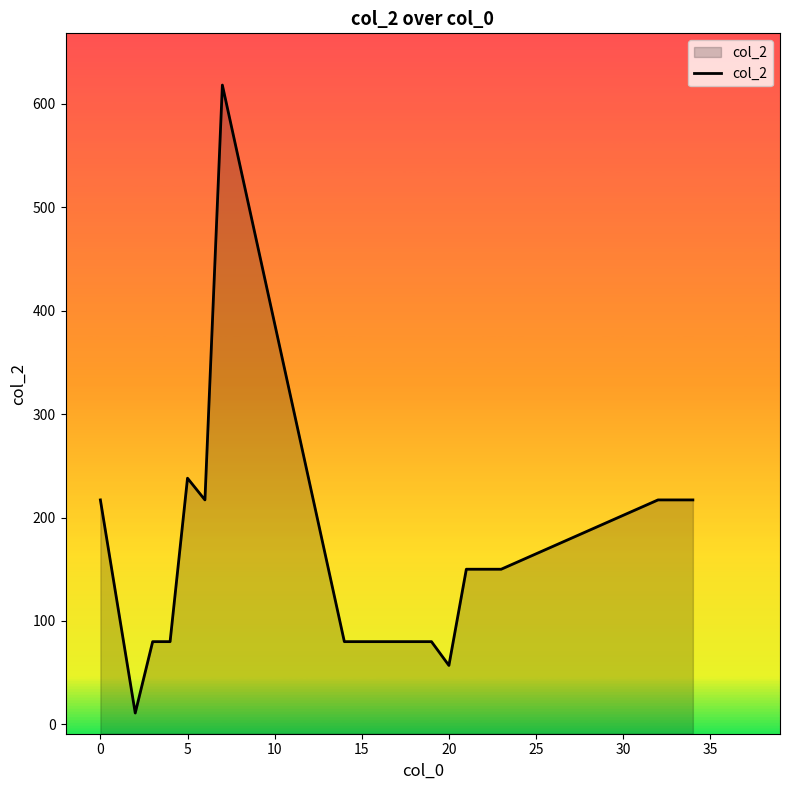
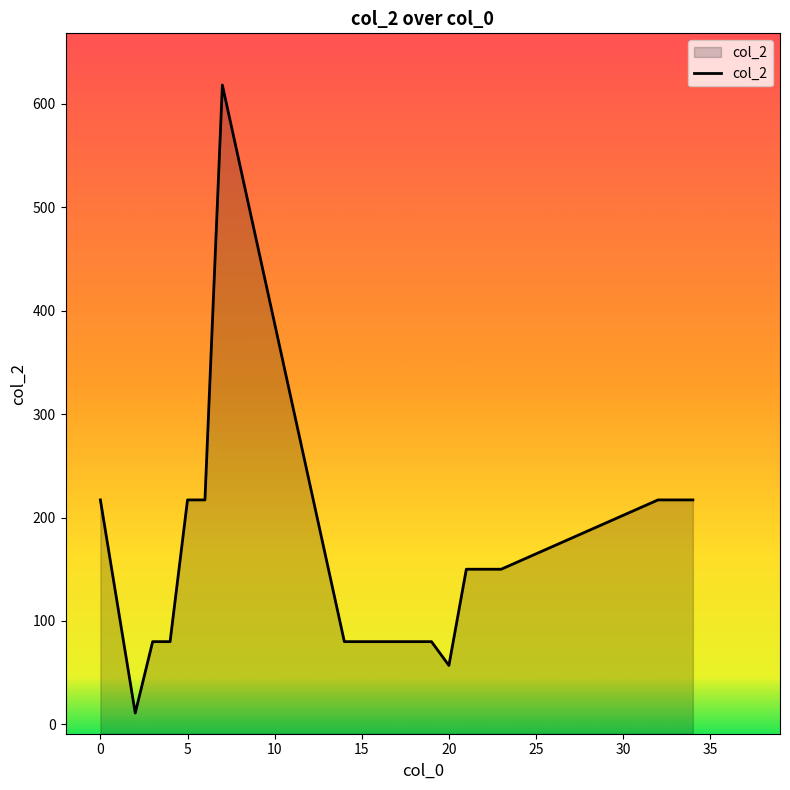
5: 238 -> 217
